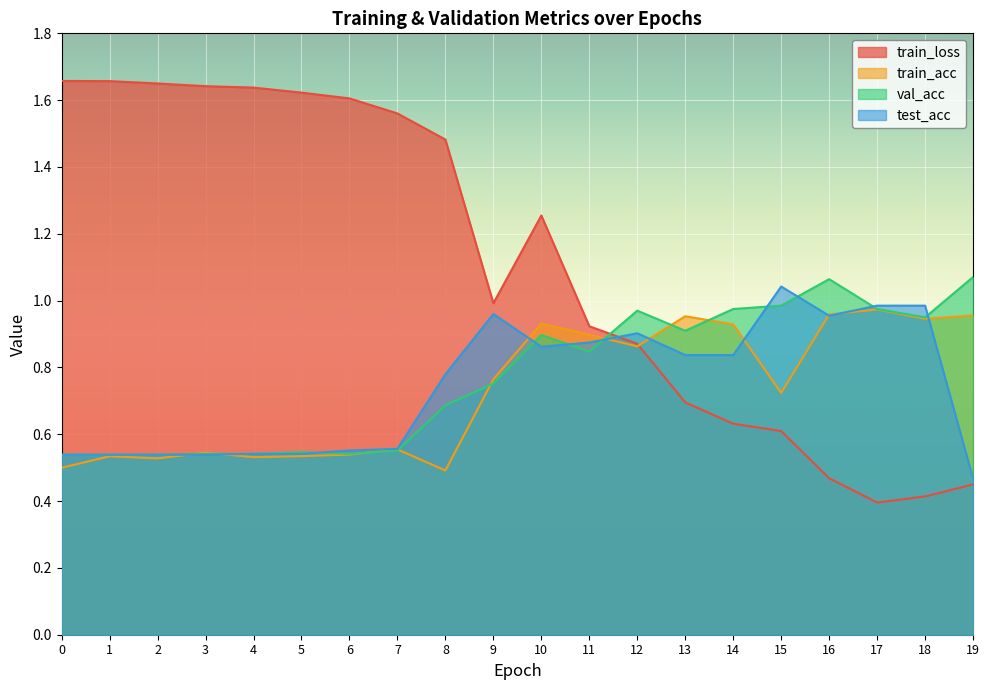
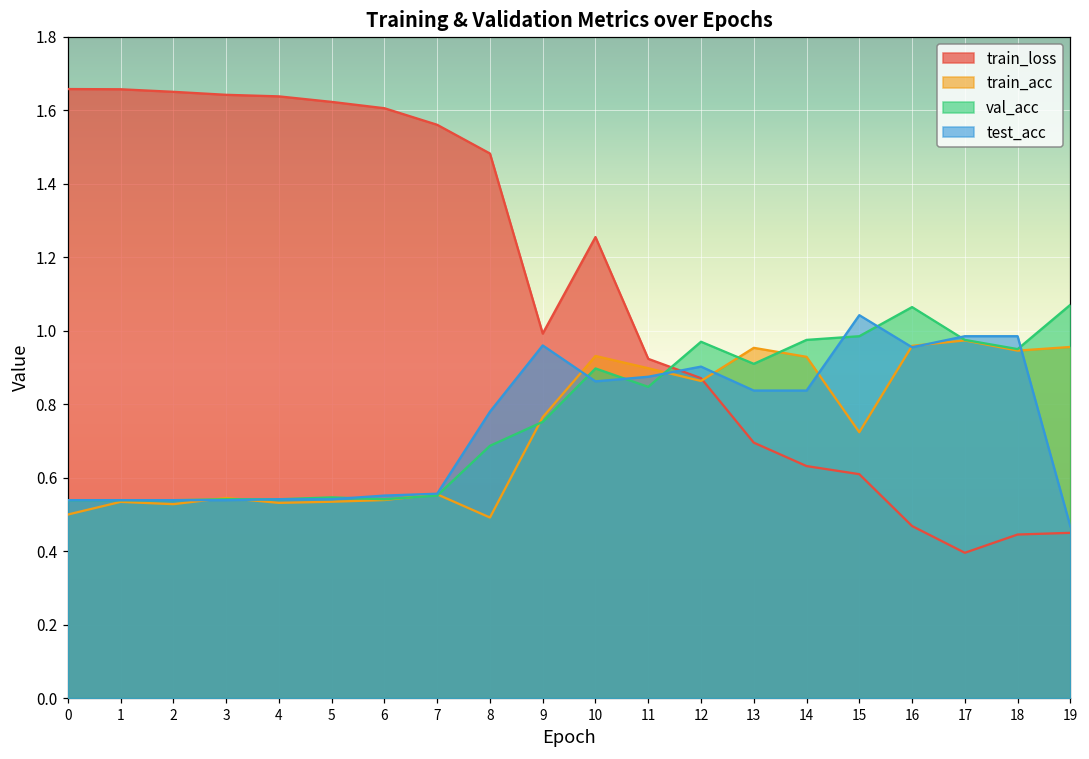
train_loss, 18: 0.41 -> 0.45
